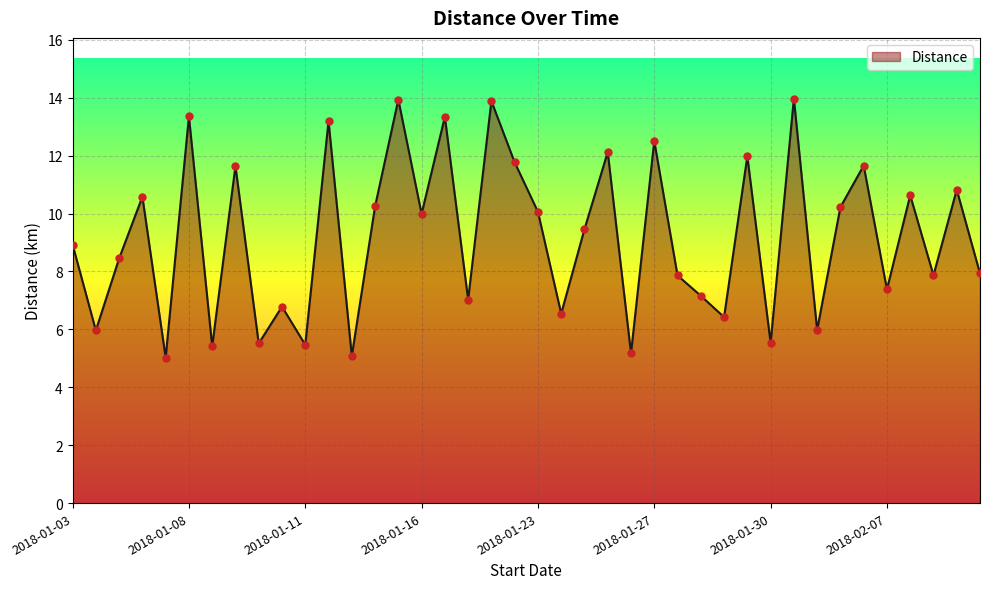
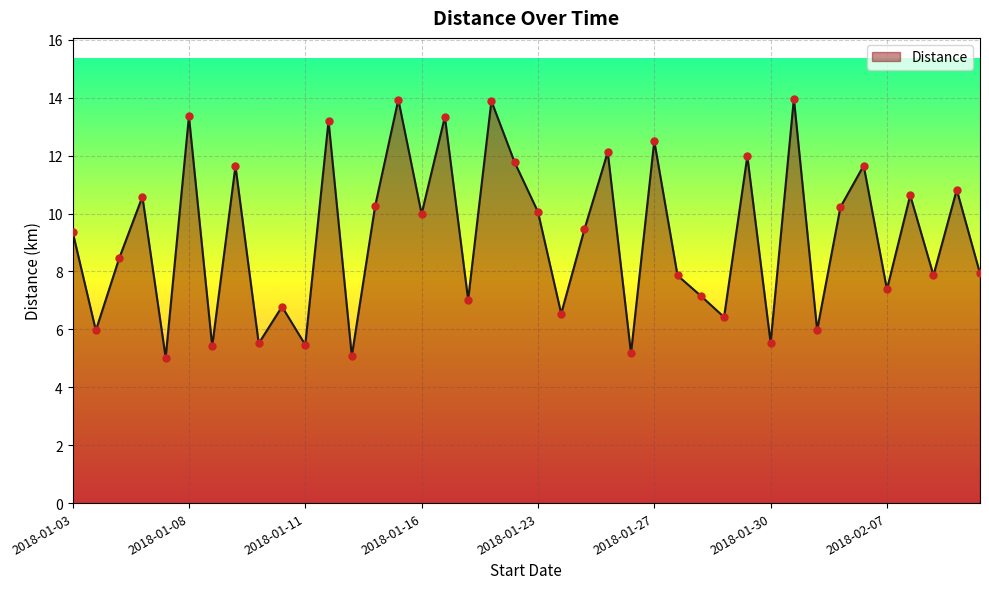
2018-01-03: 8.9 -> 9.4
